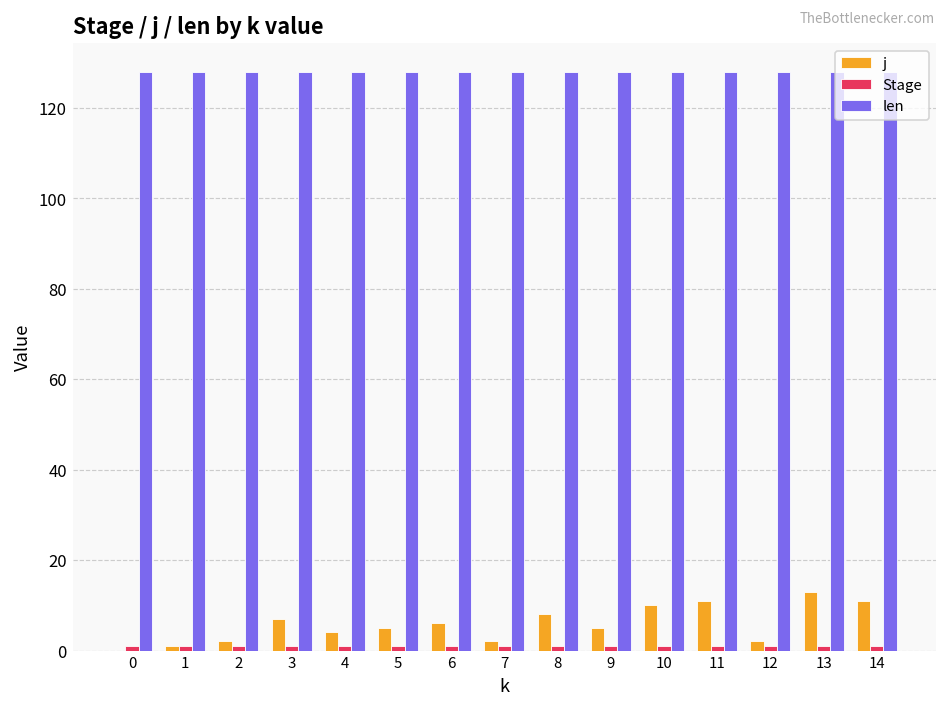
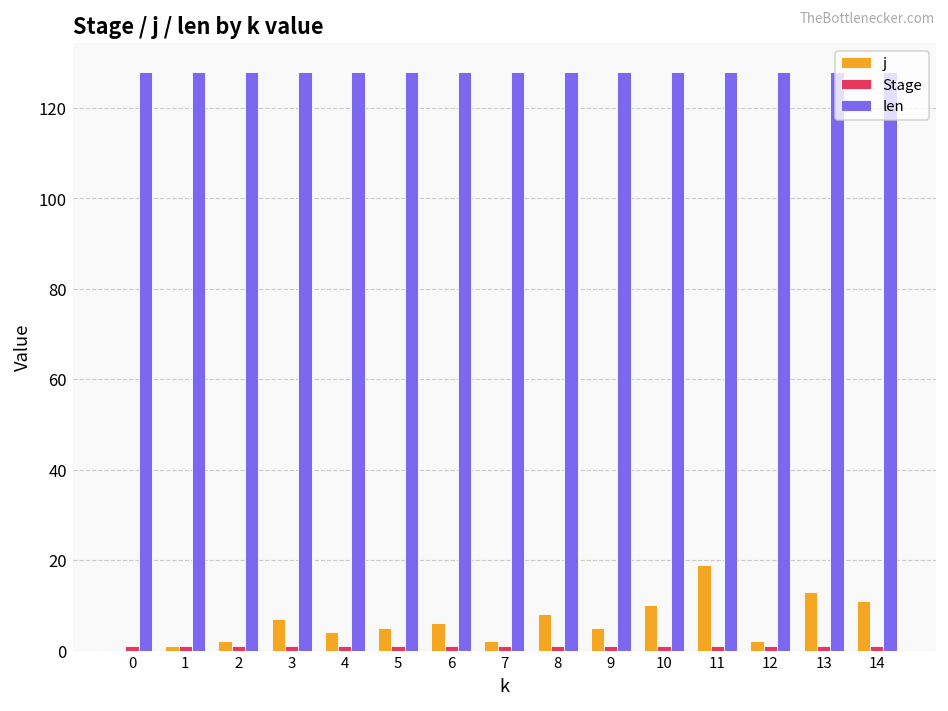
j, 11: 11 -> 19
